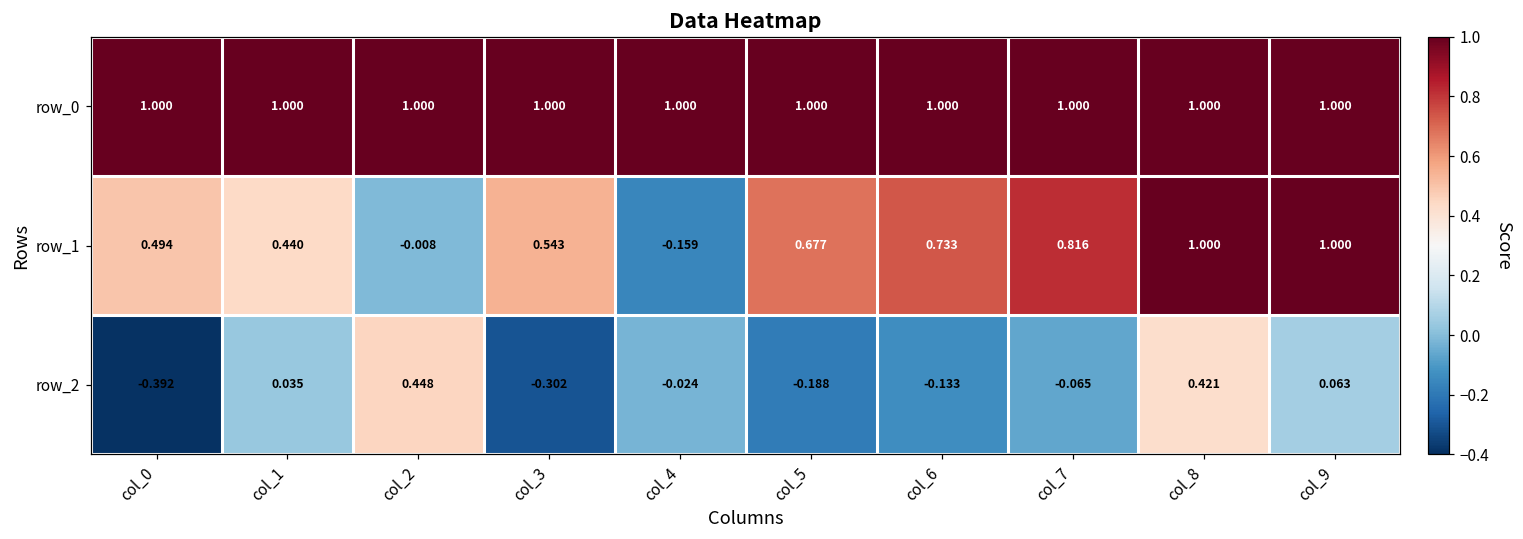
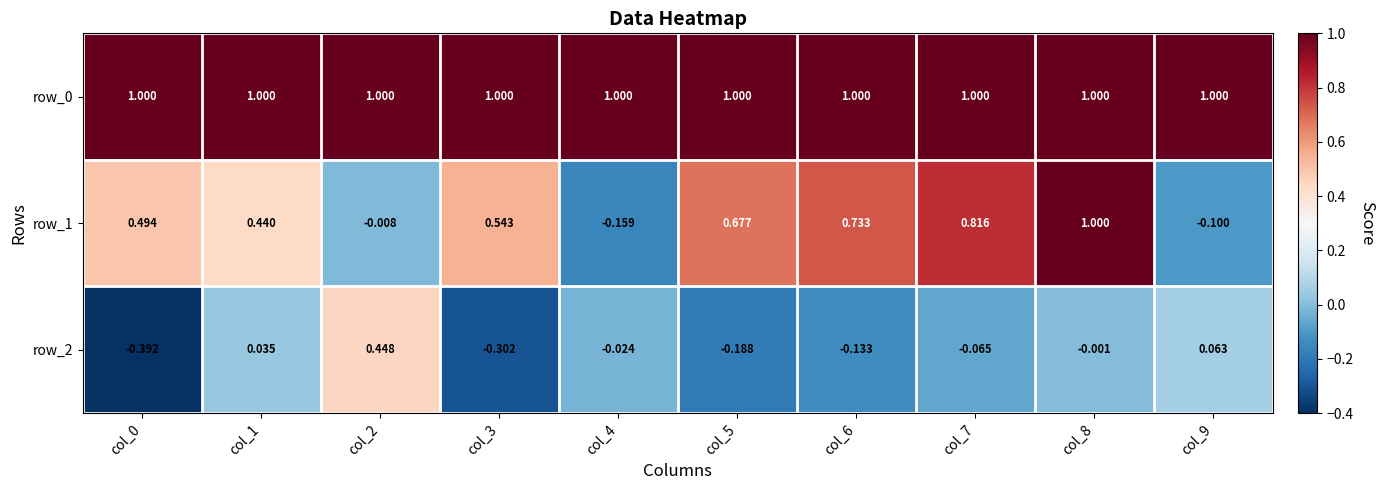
row_1, col_9: 1.000 -> -0.100
row_2, col_8: 0.421 -> -0.001
